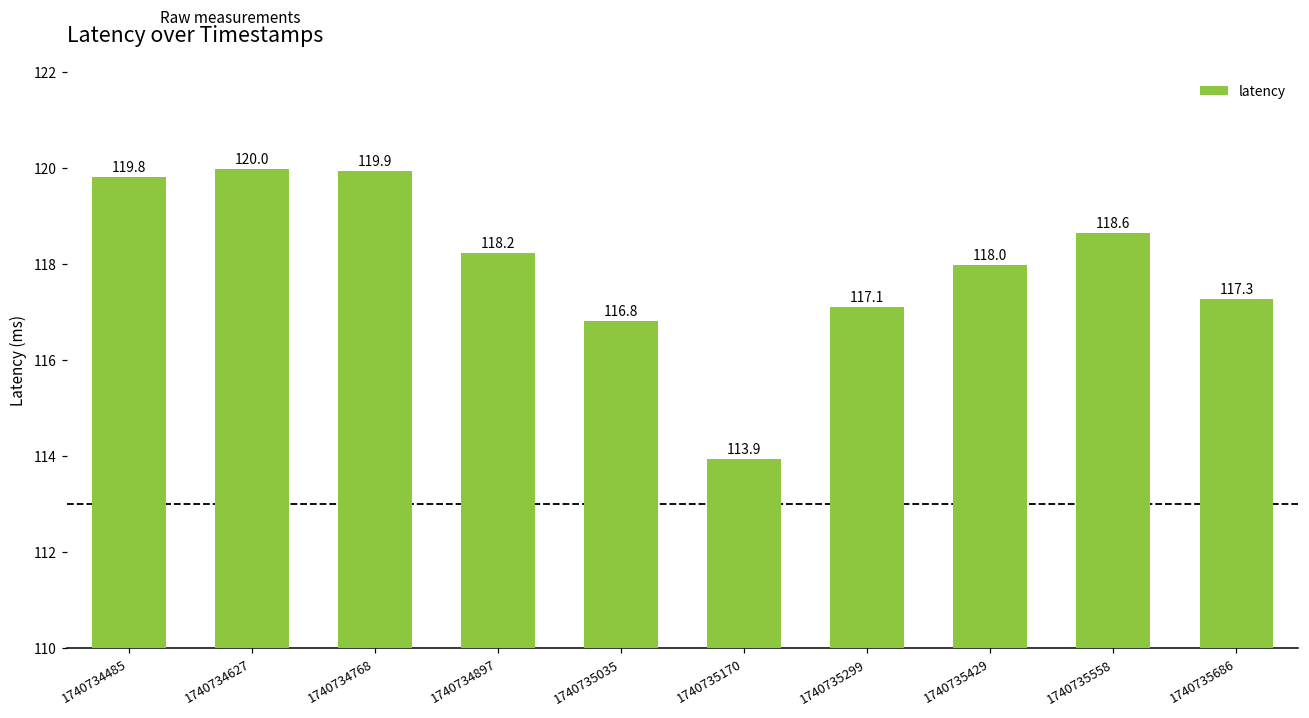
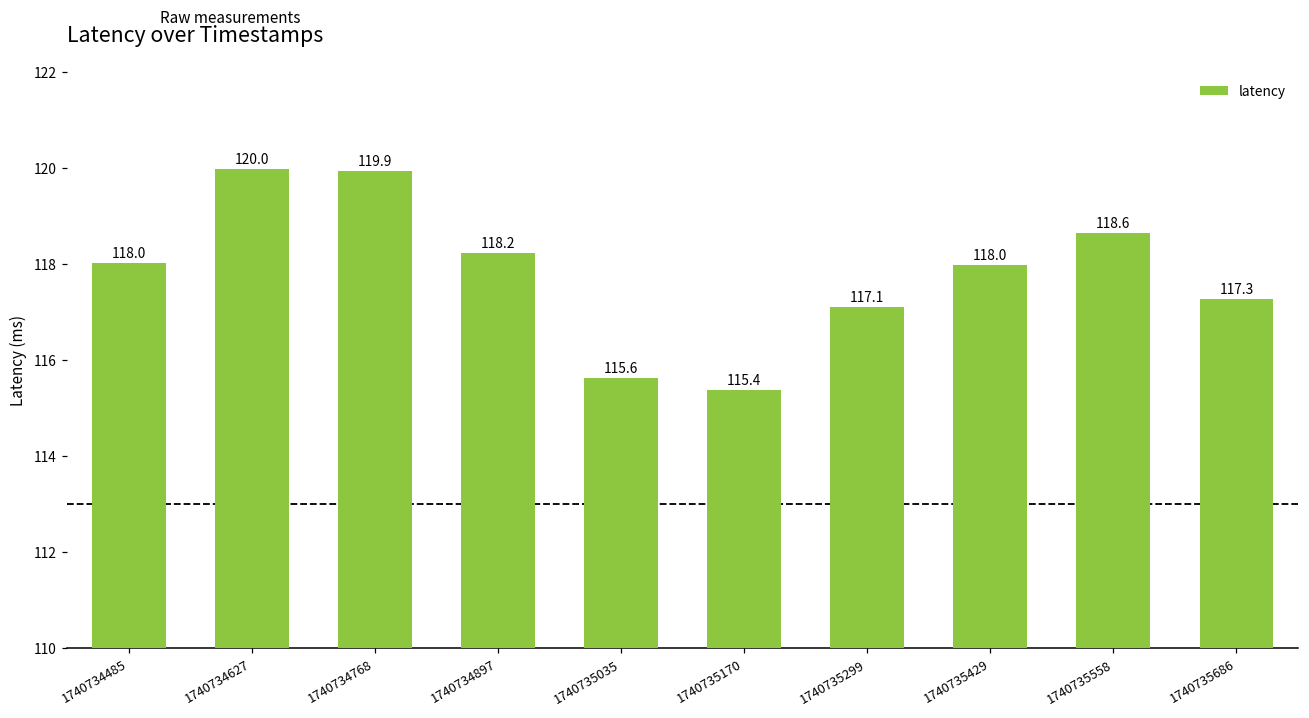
1740734485: 119.8 -> 118.0
1740735035: 116.8 -> 115.6
1740735170: 113.9 -> 115.4
